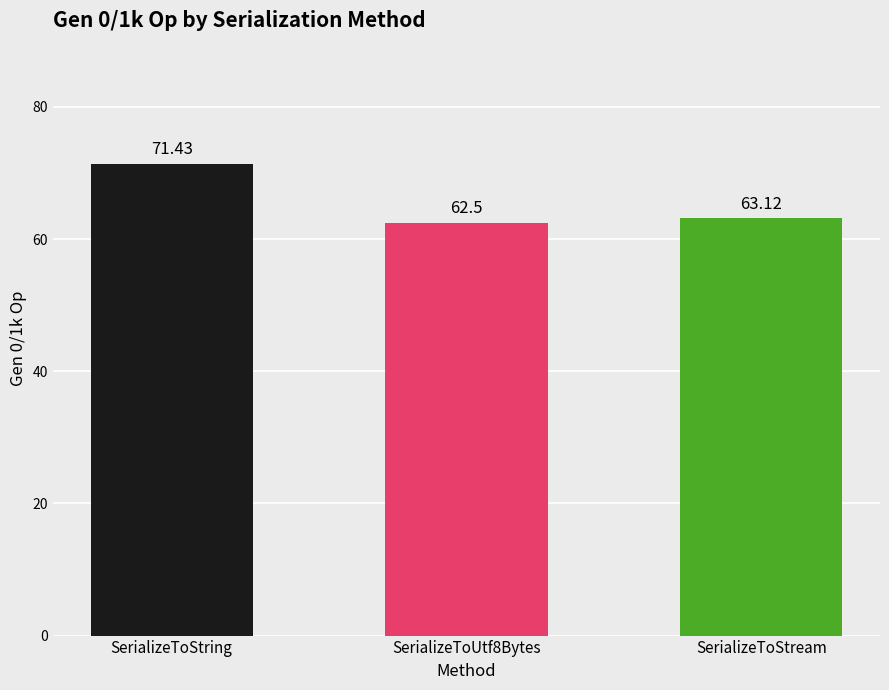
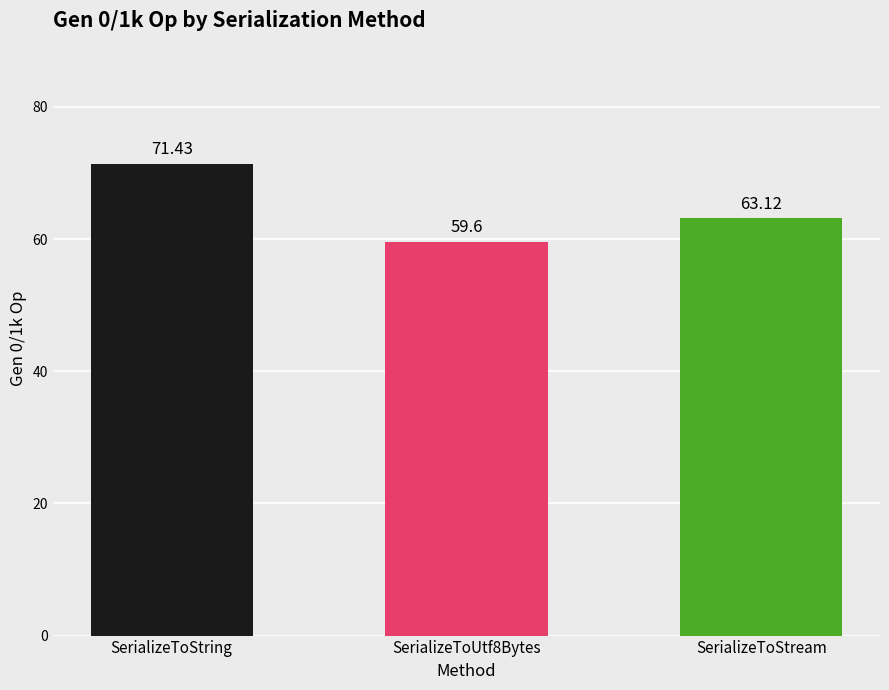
SerializeToUtf8Bytes: 62.5 -> 59.6
